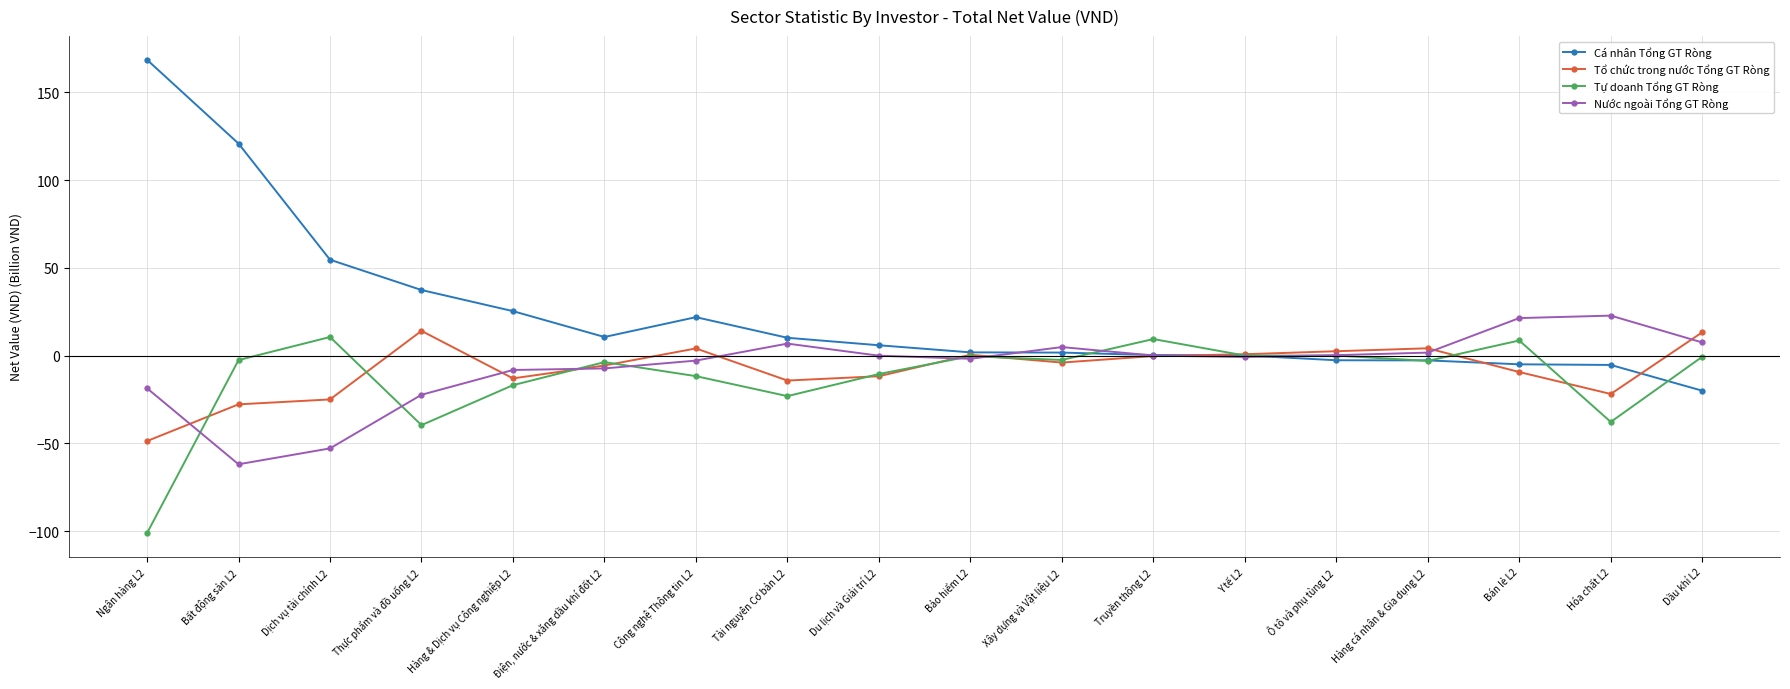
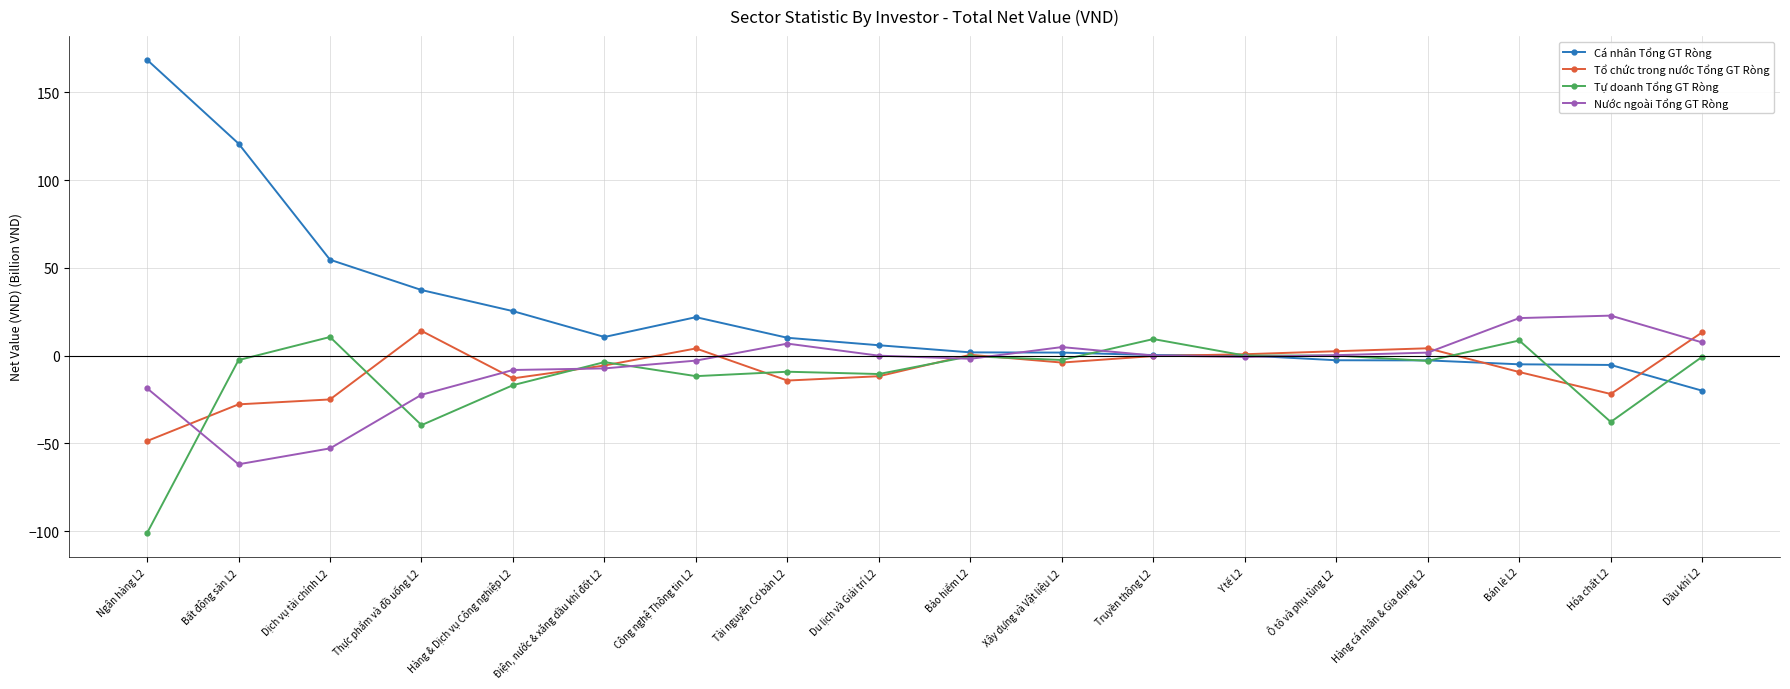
Tự doanh Tổng GT Ròng, Tài nguyên Cơ bản L2: -23 -> -9
